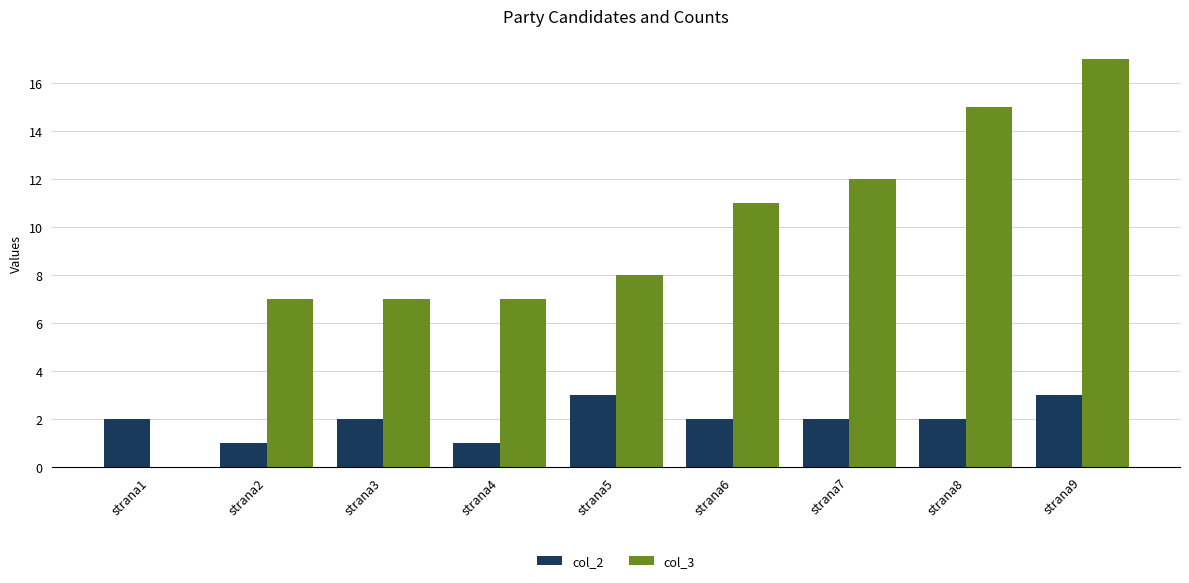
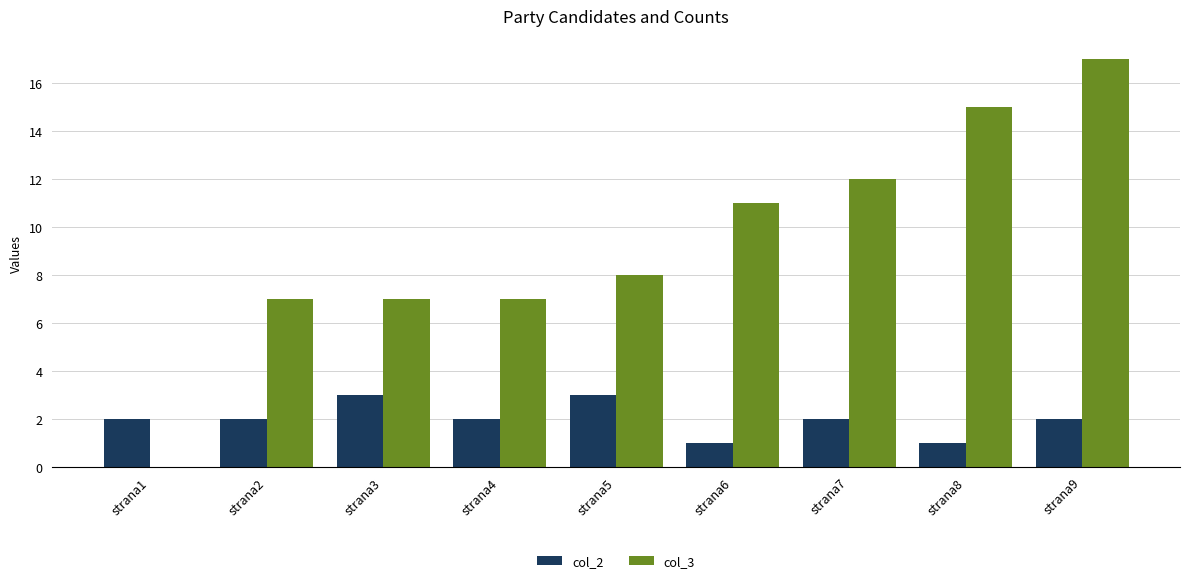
col_2, strana2: 1 -> 2
col_2, strana3: 2 -> 3
col_2, strana4: 1 -> 2
col_2, strana6: 2 -> 1
col_2, strana8: 2 -> 1
col_2, strana9: 3 -> 2
